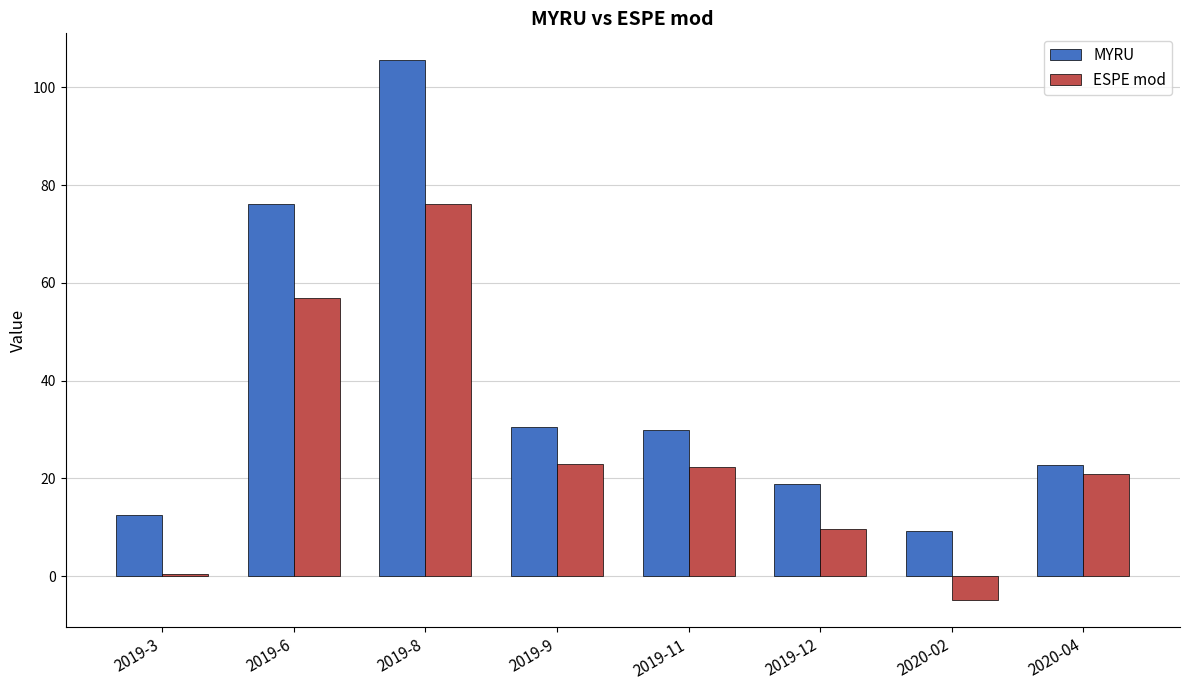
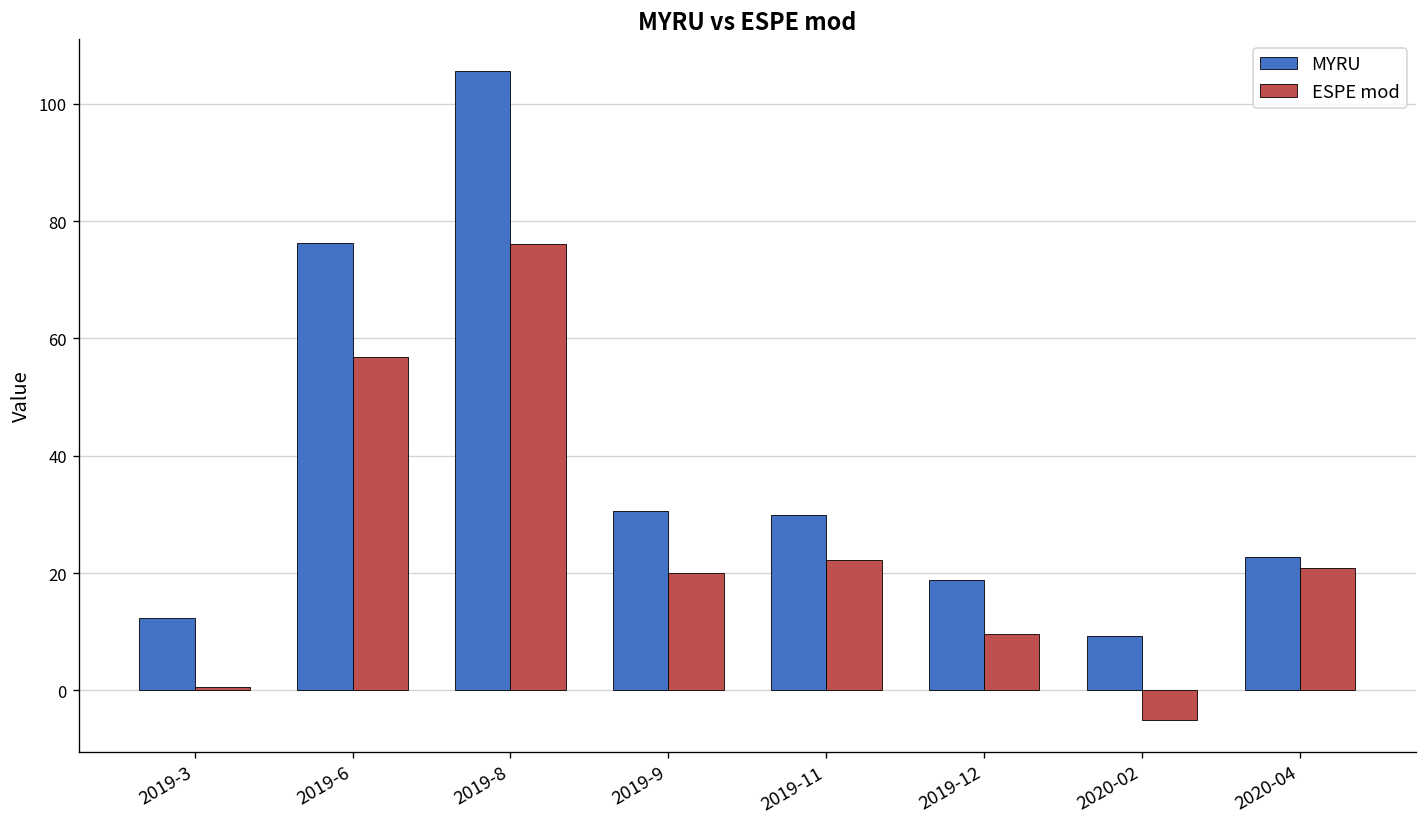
ESPE mod, 2019-9: 23 -> 20
